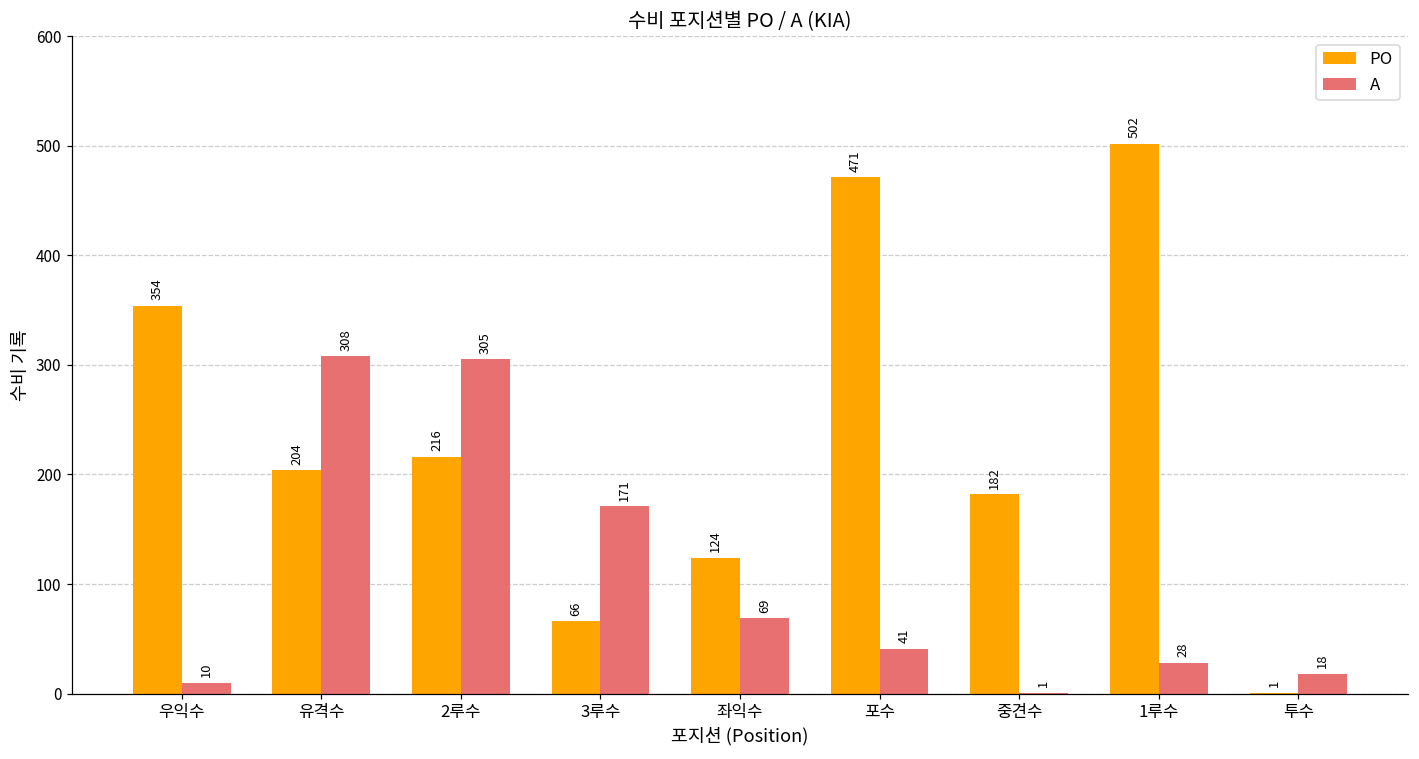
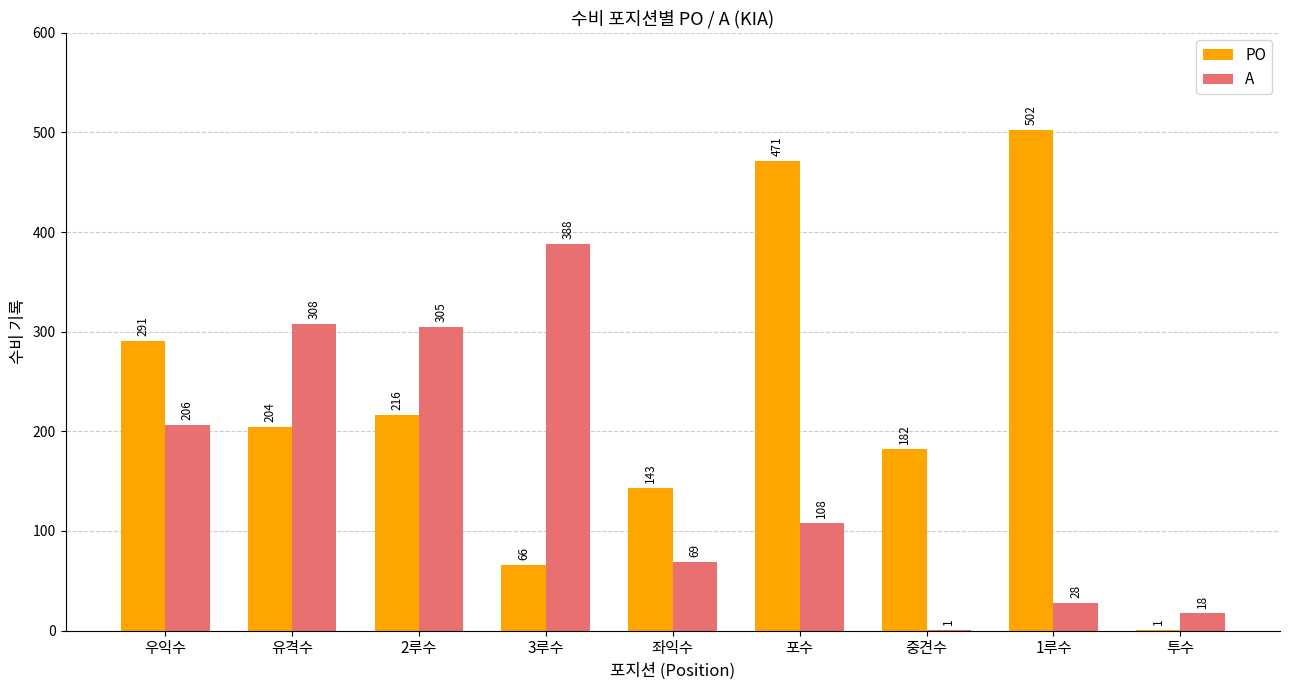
PO, 우익수: 354 -> 291
A, 우익수: 10 -> 206
A, 3루수: 171 -> 388
PO, 좌익수: 124 -> 143
A, 포수: 41 -> 108
